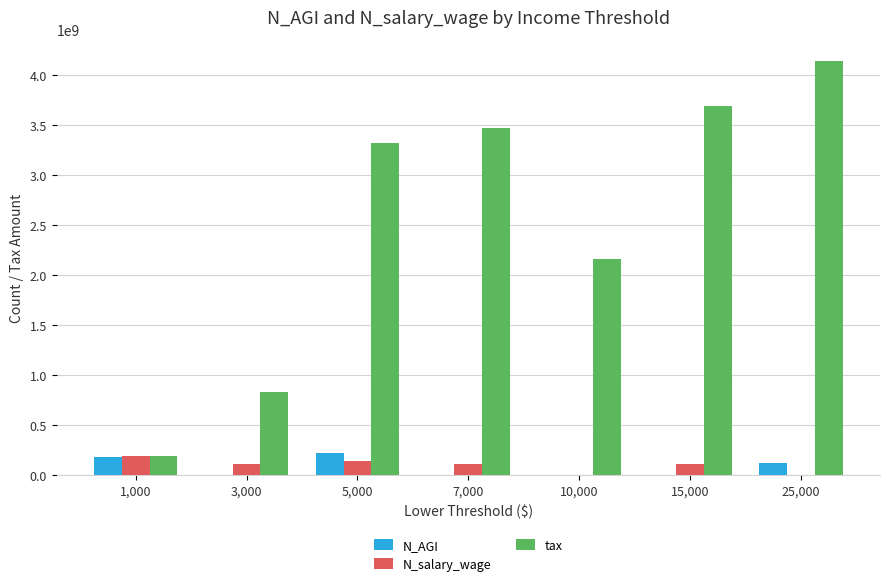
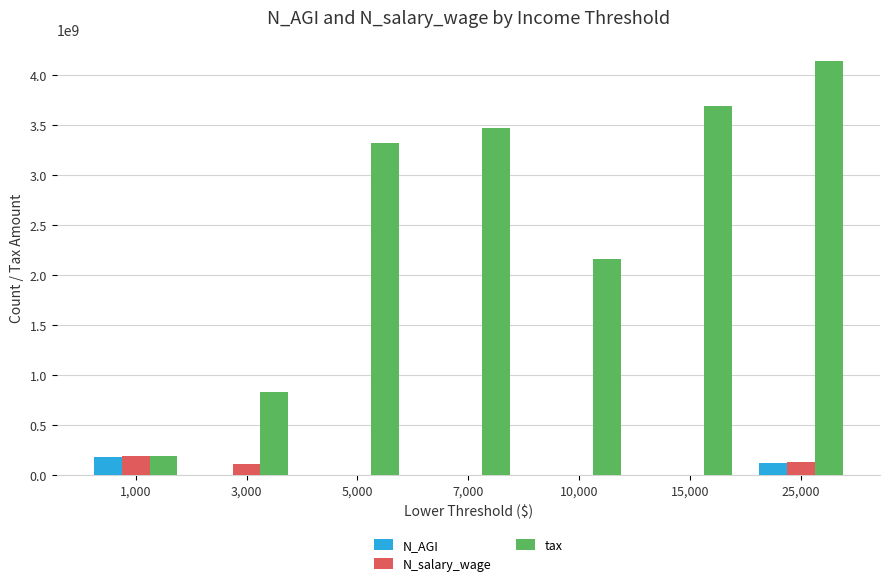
N_AGI, 5,000: 220000000 -> 10000000
N_salary_wage, 5,000: 140000000 -> 10000000
N_salary_wage, 7,000: 110000000 -> 0
N_salary_wage, 15,000: 110000000 -> 0
N_salary_wage, 25,000: 0 -> 130000000
